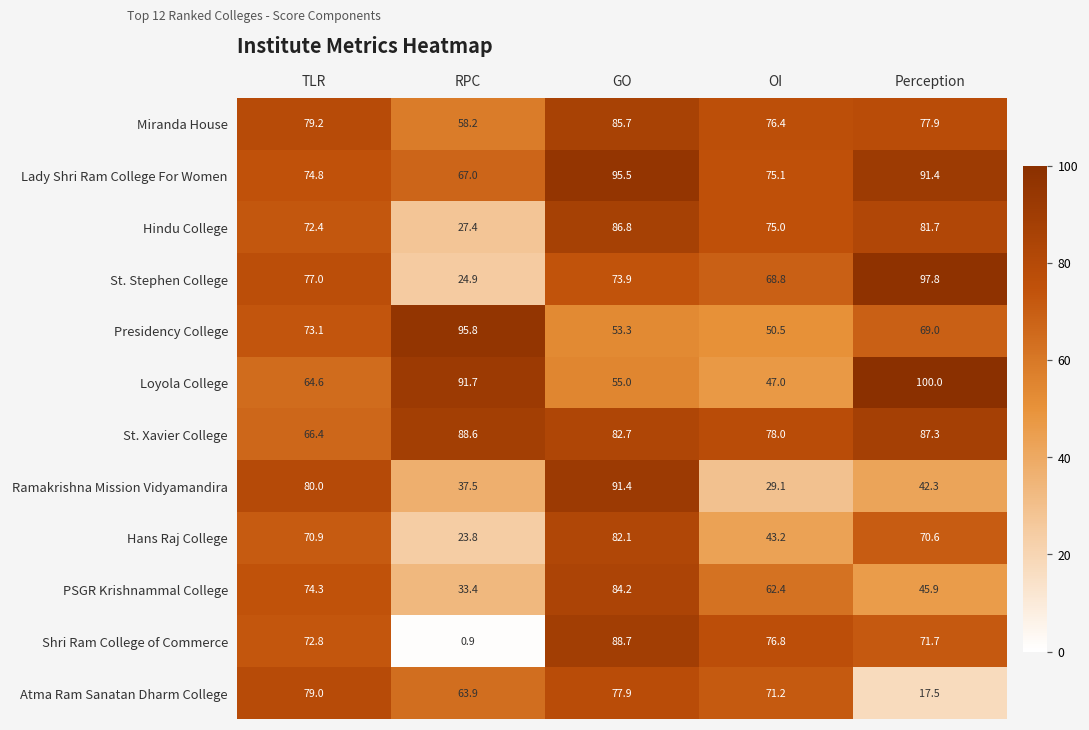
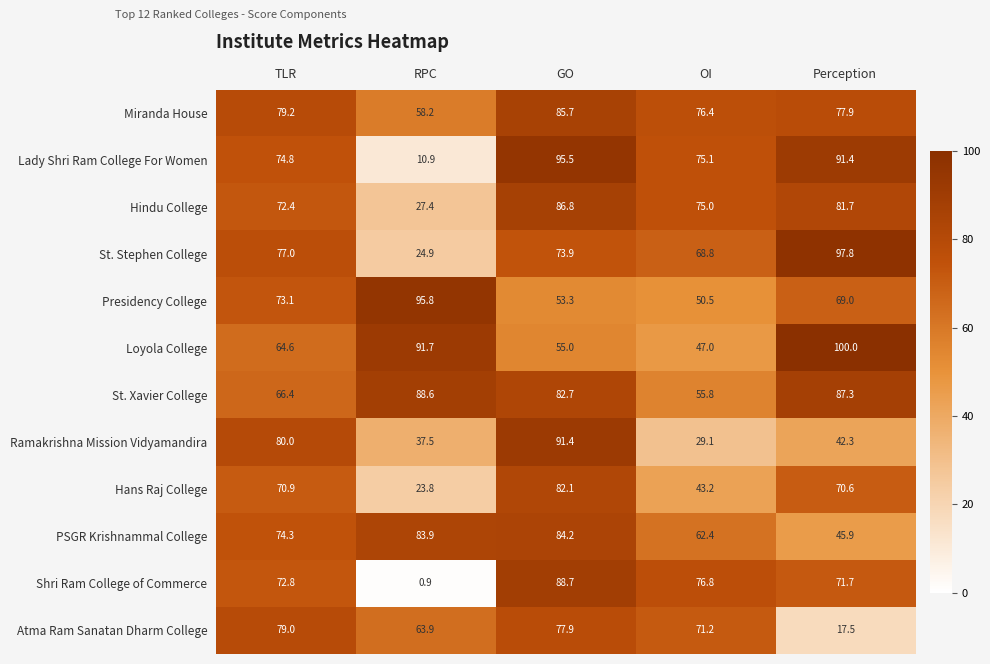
Lady Shri Ram College For Women, RPC: 67.0 -> 10.9
St. Xavier College, OI: 78.0 -> 55.8
PSGR Krishnammal College, RPC: 33.4 -> 83.9
